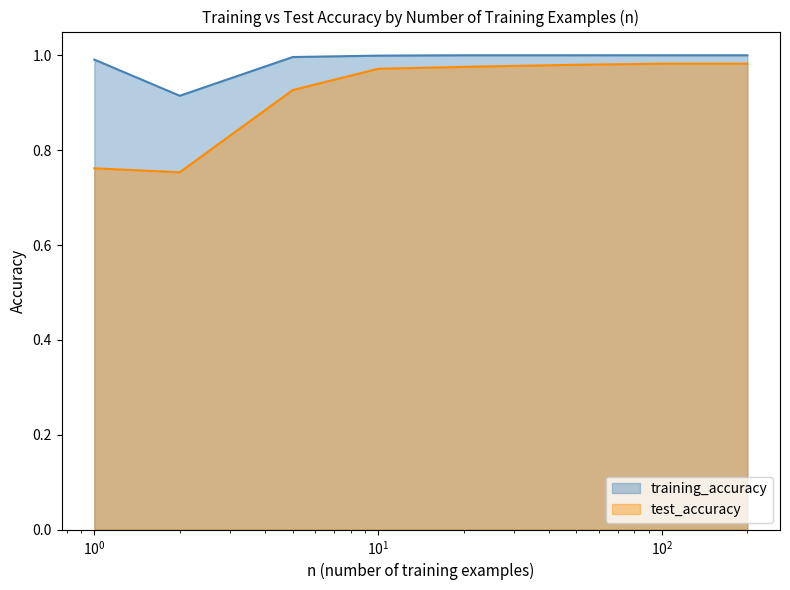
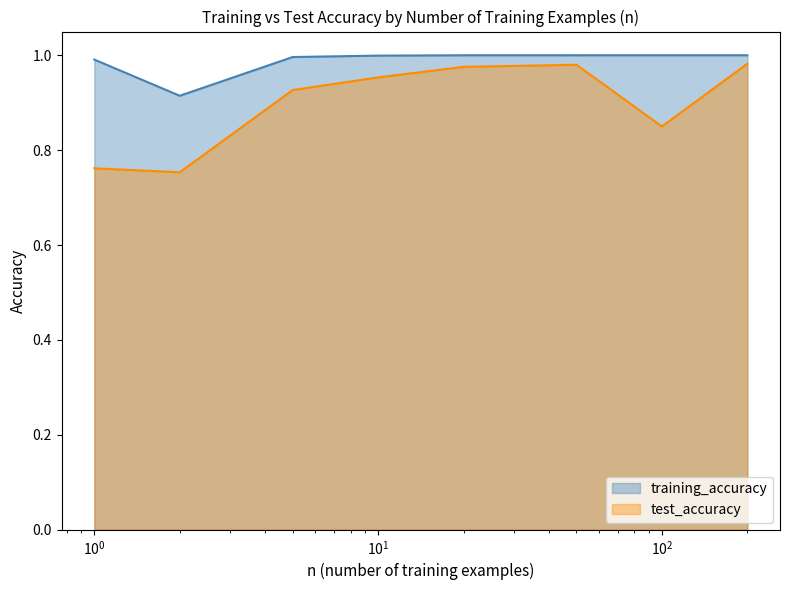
test_accuracy, 10^1: 0.97 -> 0.95
test_accuracy, 10^2: 0.98 -> 0.85
